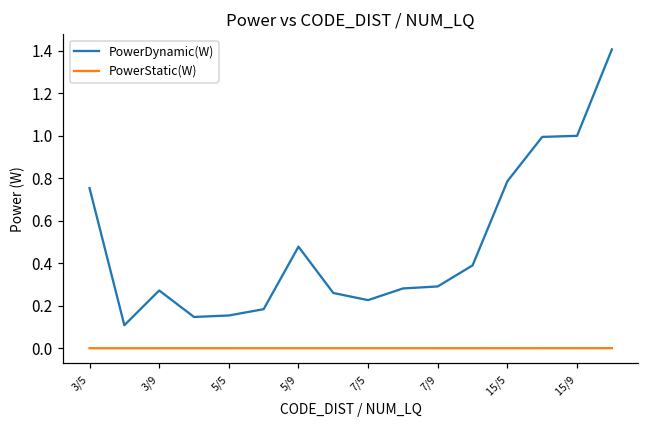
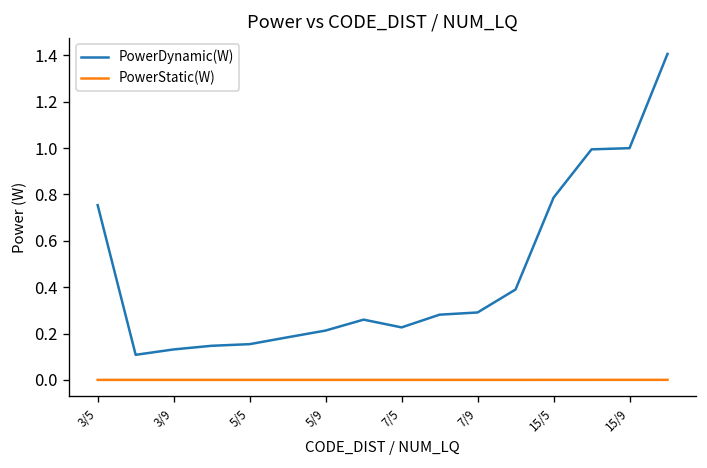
PowerDynamic(W), 3/9: 0.27 -> 0.13
PowerDynamic(W), 5/9: 0.48 -> 0.21
